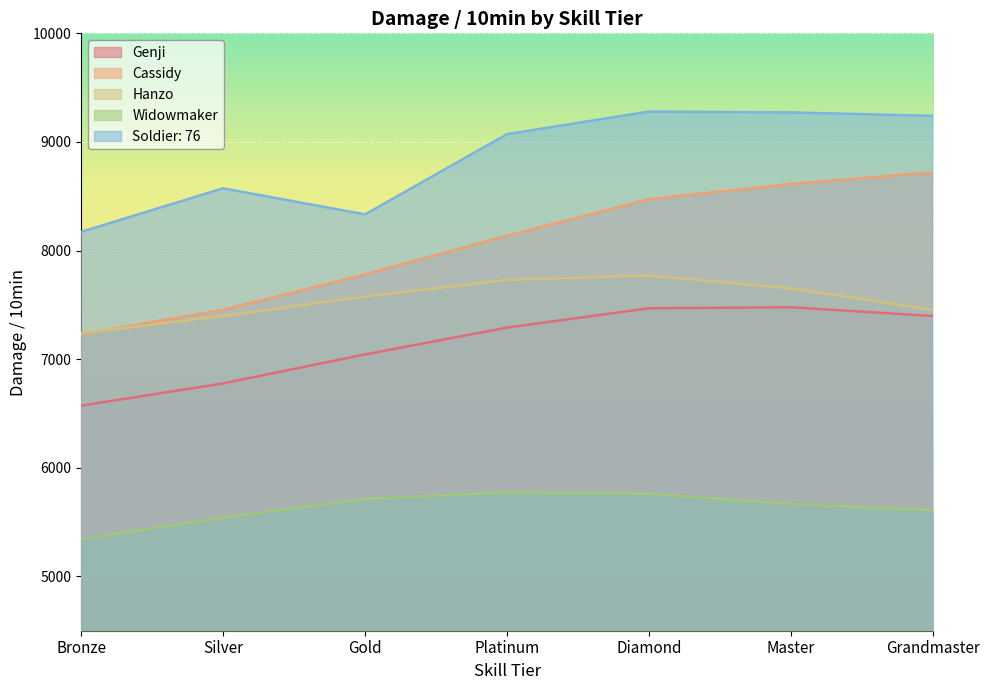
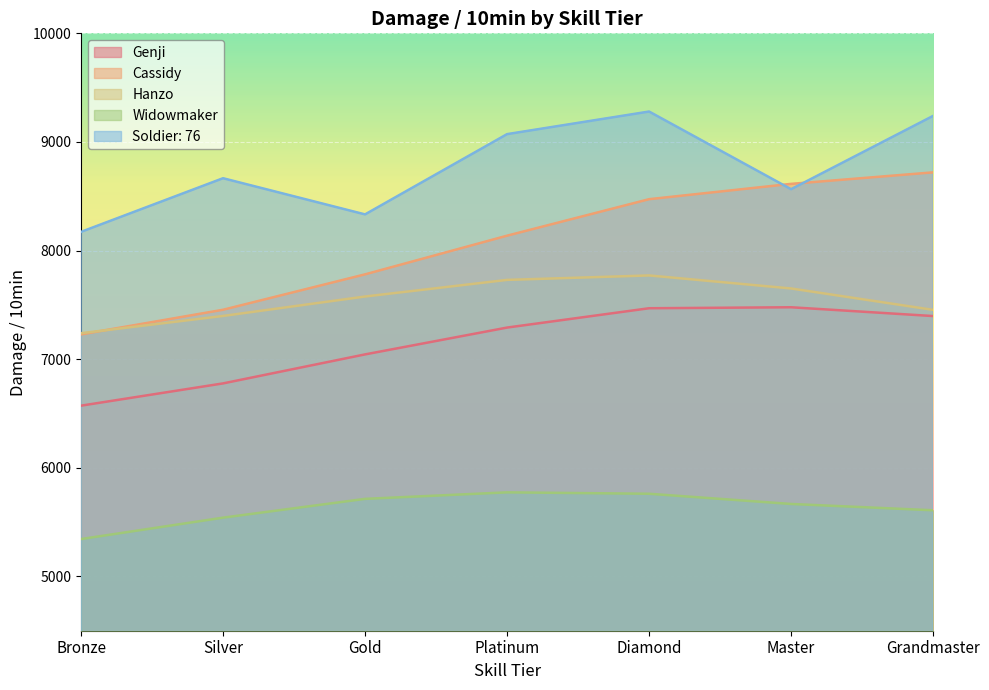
Soldier: 76, Silver: 8570 -> 8670
Soldier: 76, Master: 9270 -> 8570
